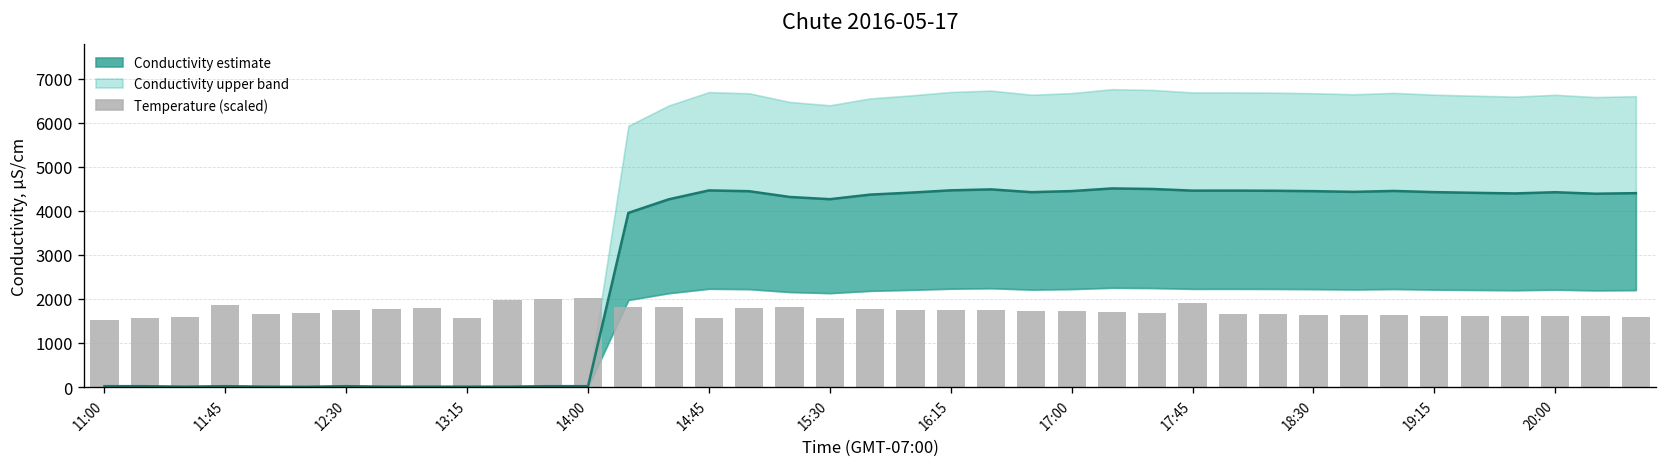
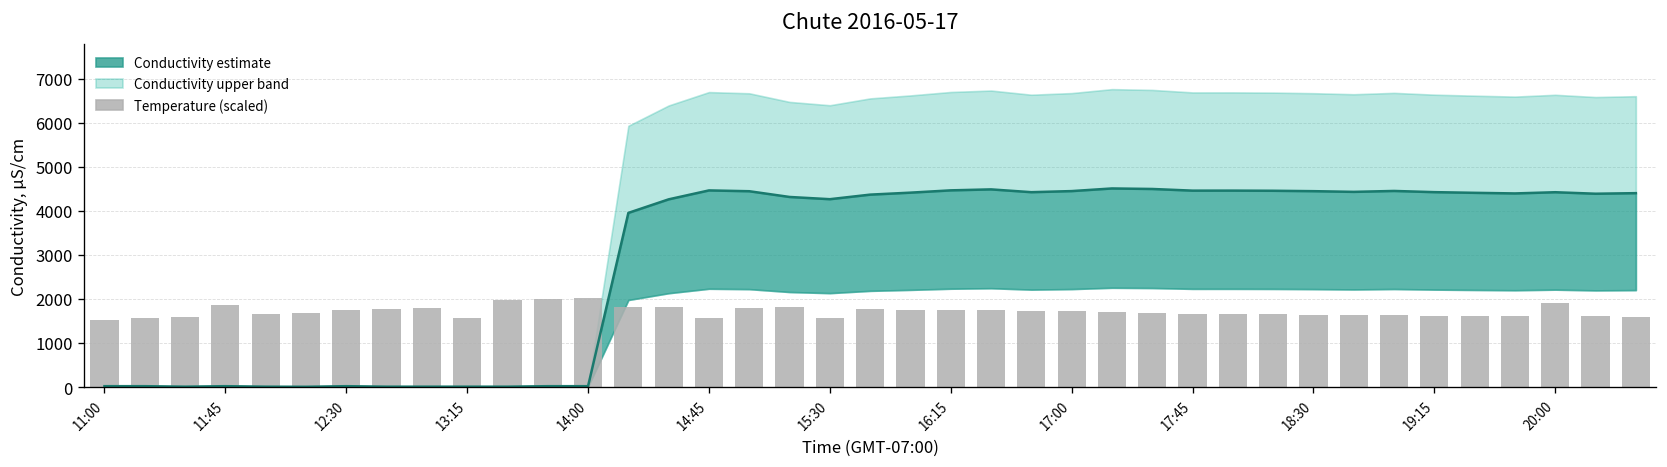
Temperature (scaled), 17:45: 1900 -> 1700
Temperature (scaled), 20:00: 1600 -> 1900
